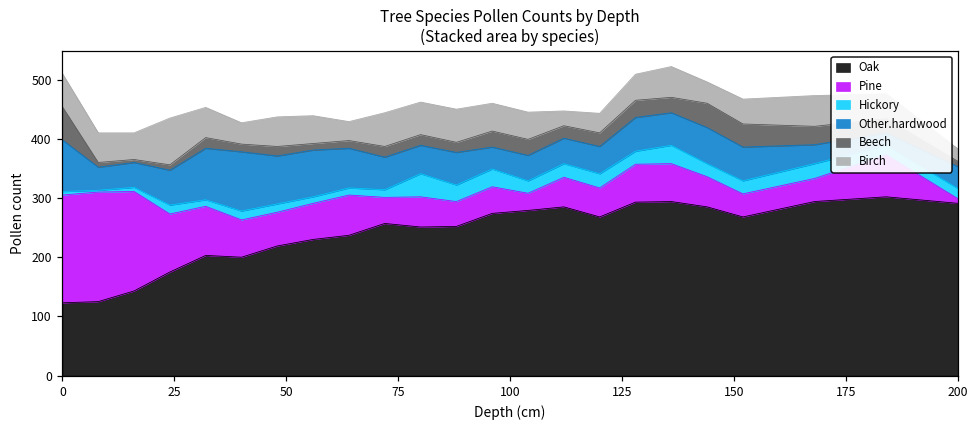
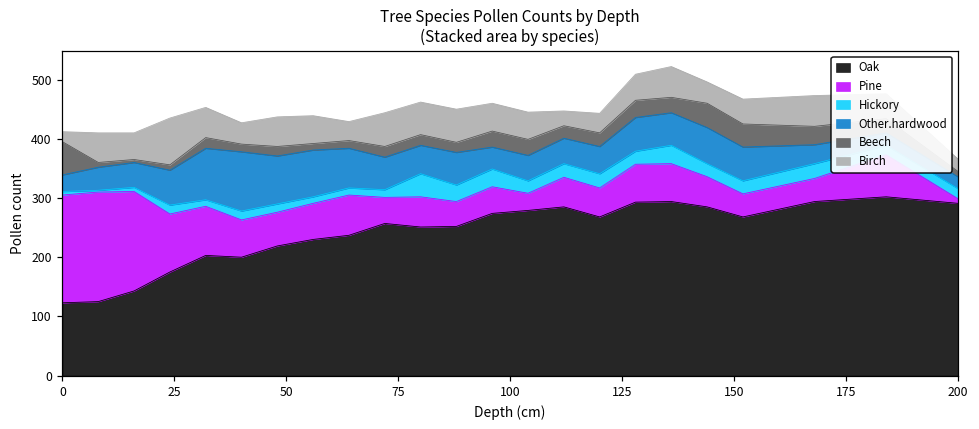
Other.hardwood, 0: 90 -> 30
Birch, 0: 60 -> 20
Other.hardwood, 200: 40 -> 20
